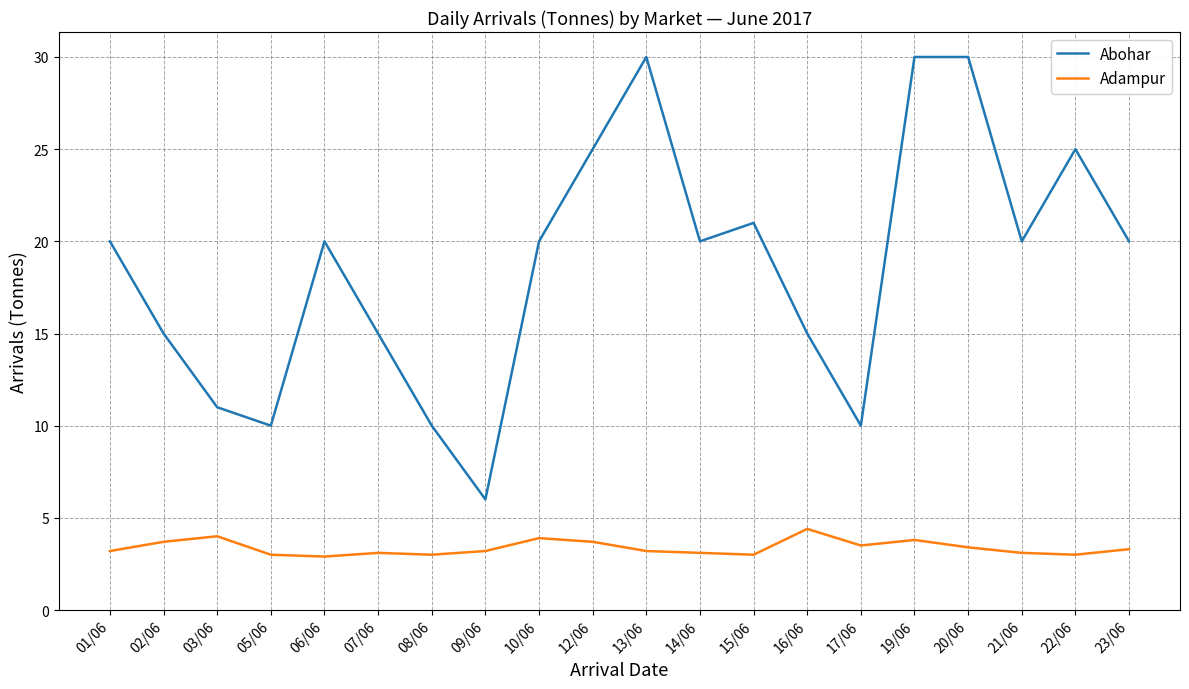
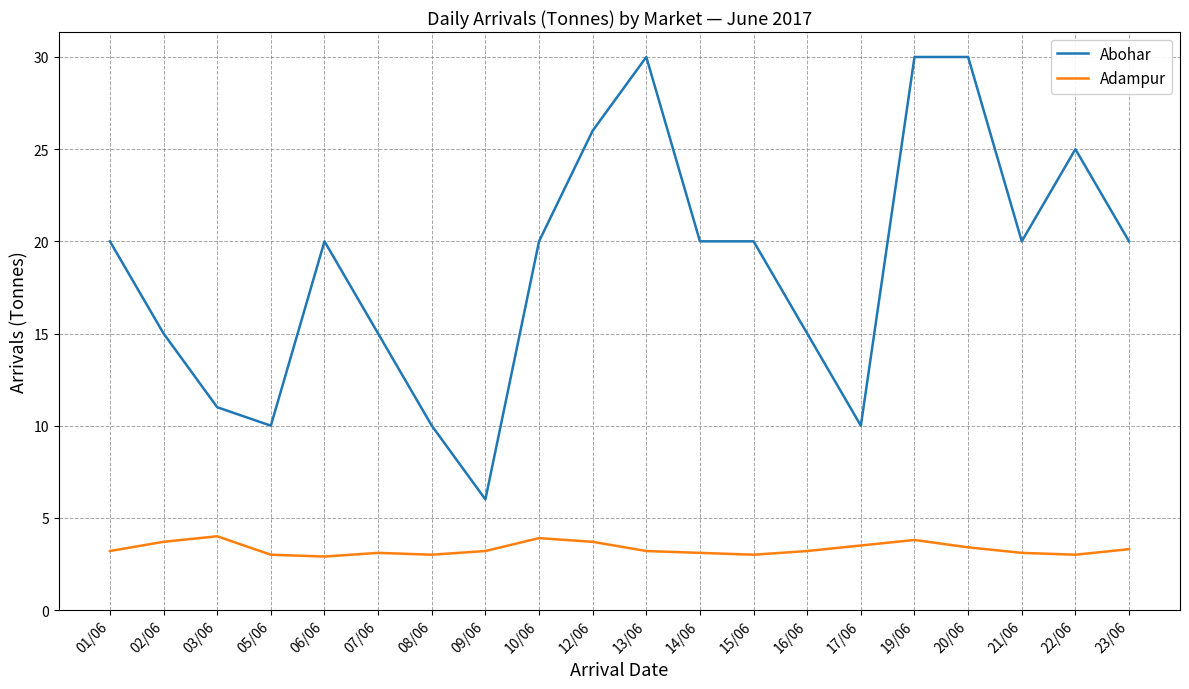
Abohar, 12/06: 25 -> 26
Abohar, 15/06: 21 -> 20
Adampur, 16/06: 4.4 -> 3.2
